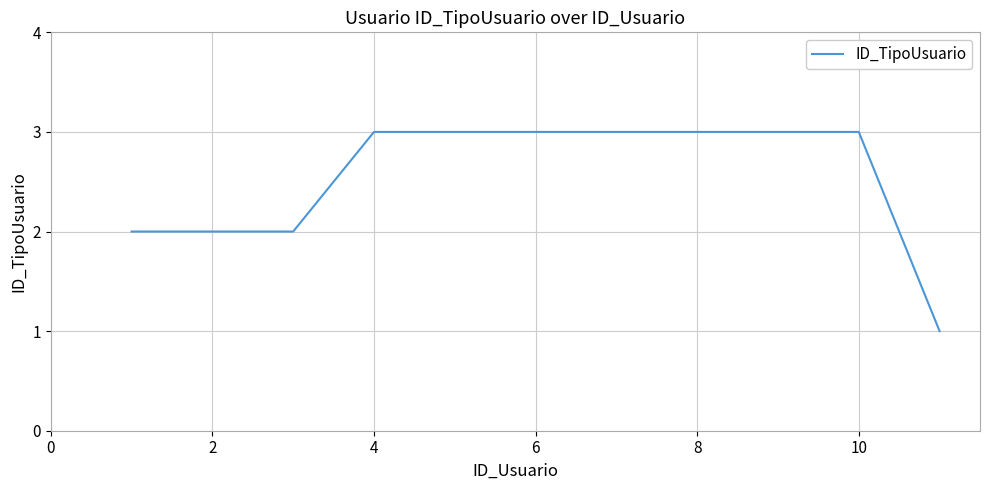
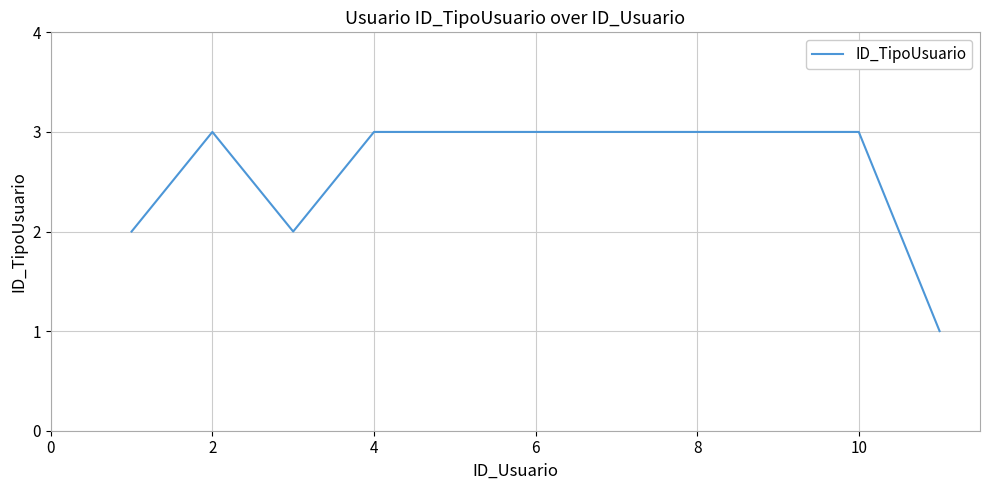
2: 2 -> 3
